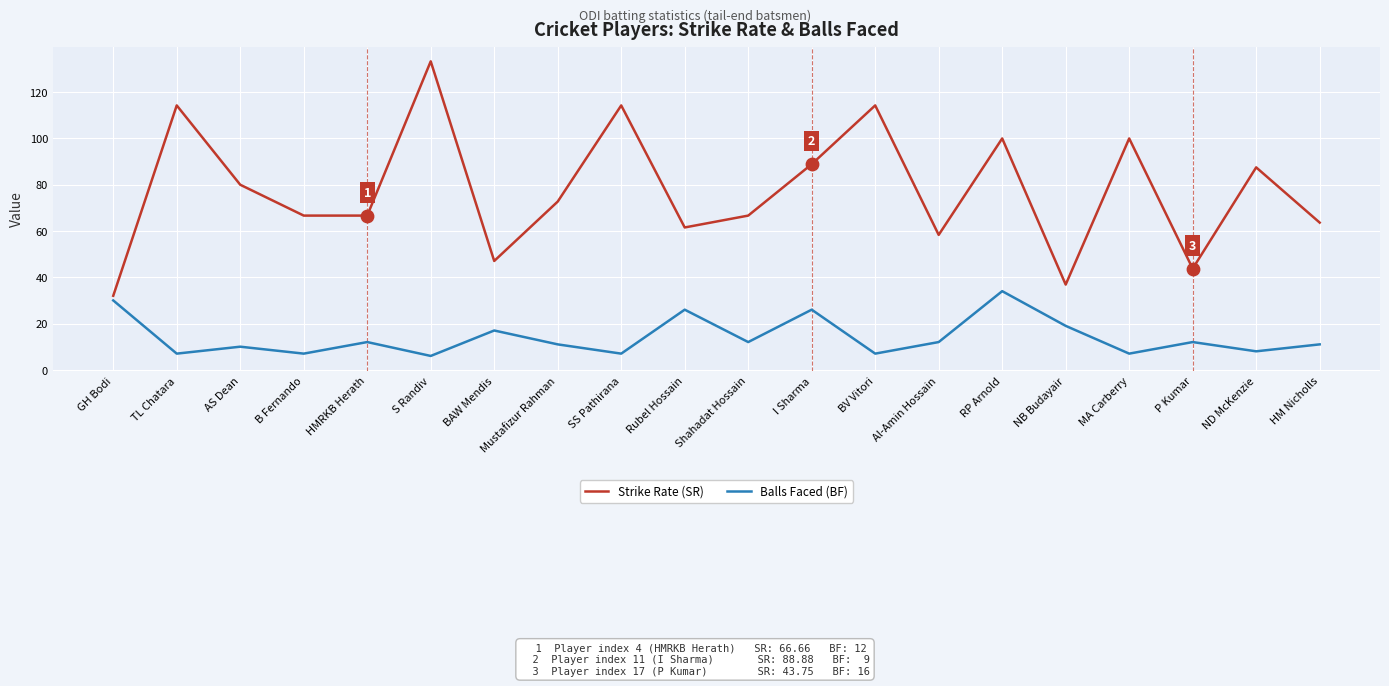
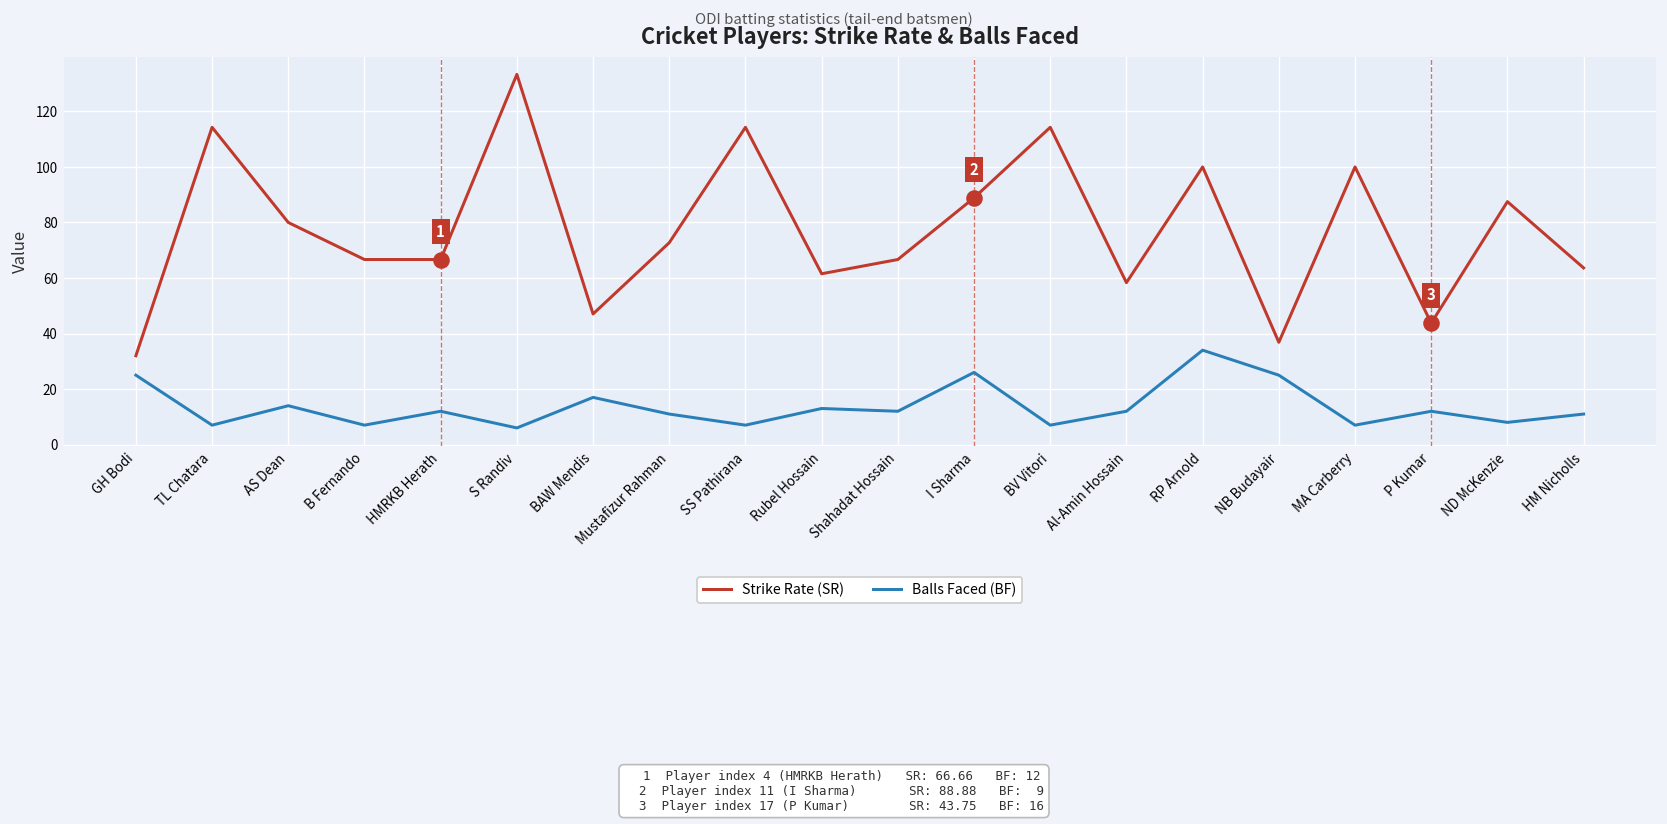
Balls Faced (BF), GH Bodi: 30 -> 25
Balls Faced (BF), AS Dean: 10 -> 14
Balls Faced (BF), Rubel Hossain: 26 -> 13
Balls Faced (BF), NB Budayair: 19 -> 25
